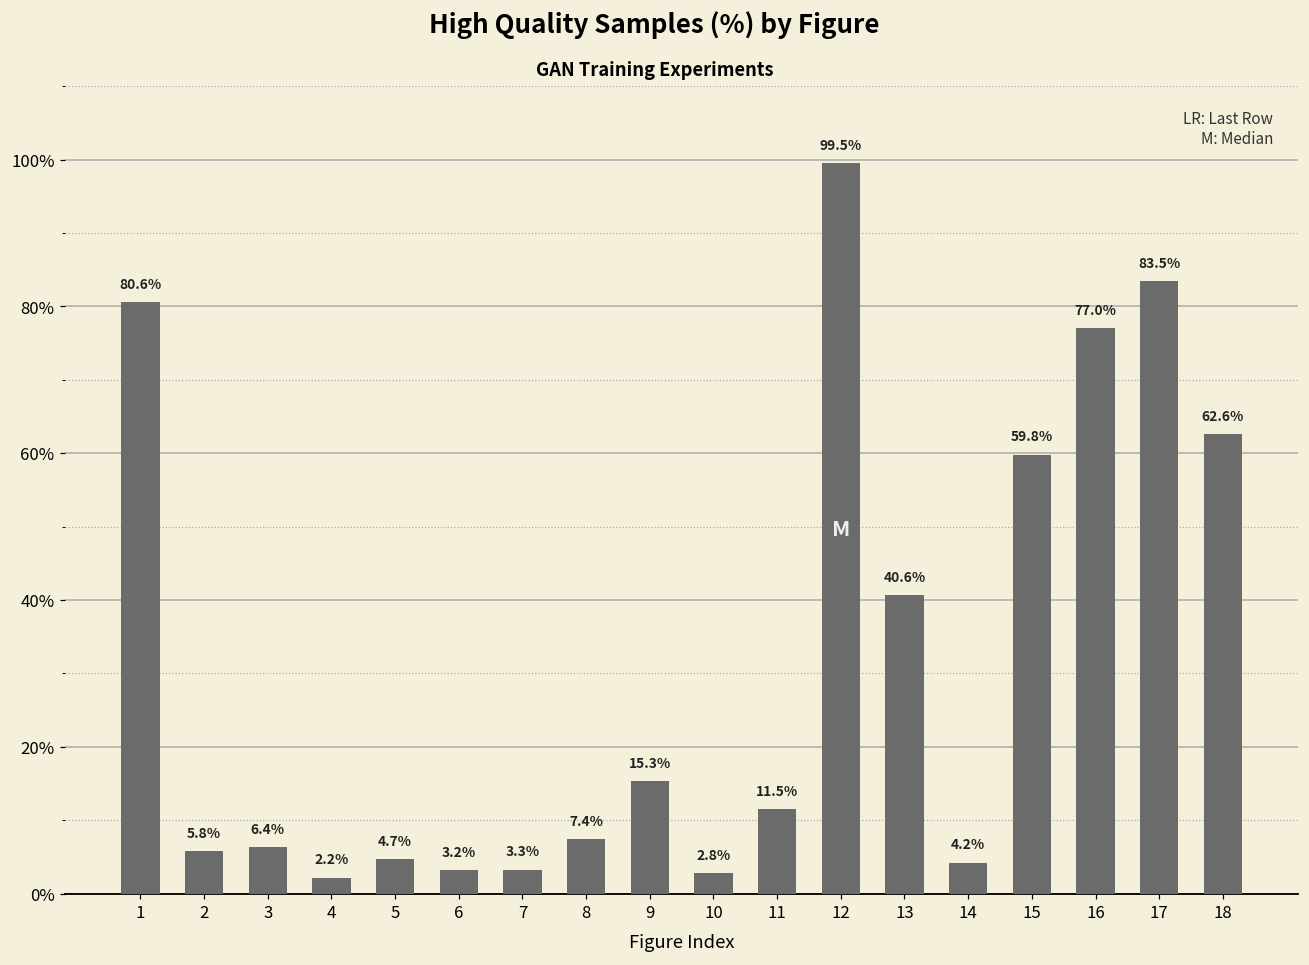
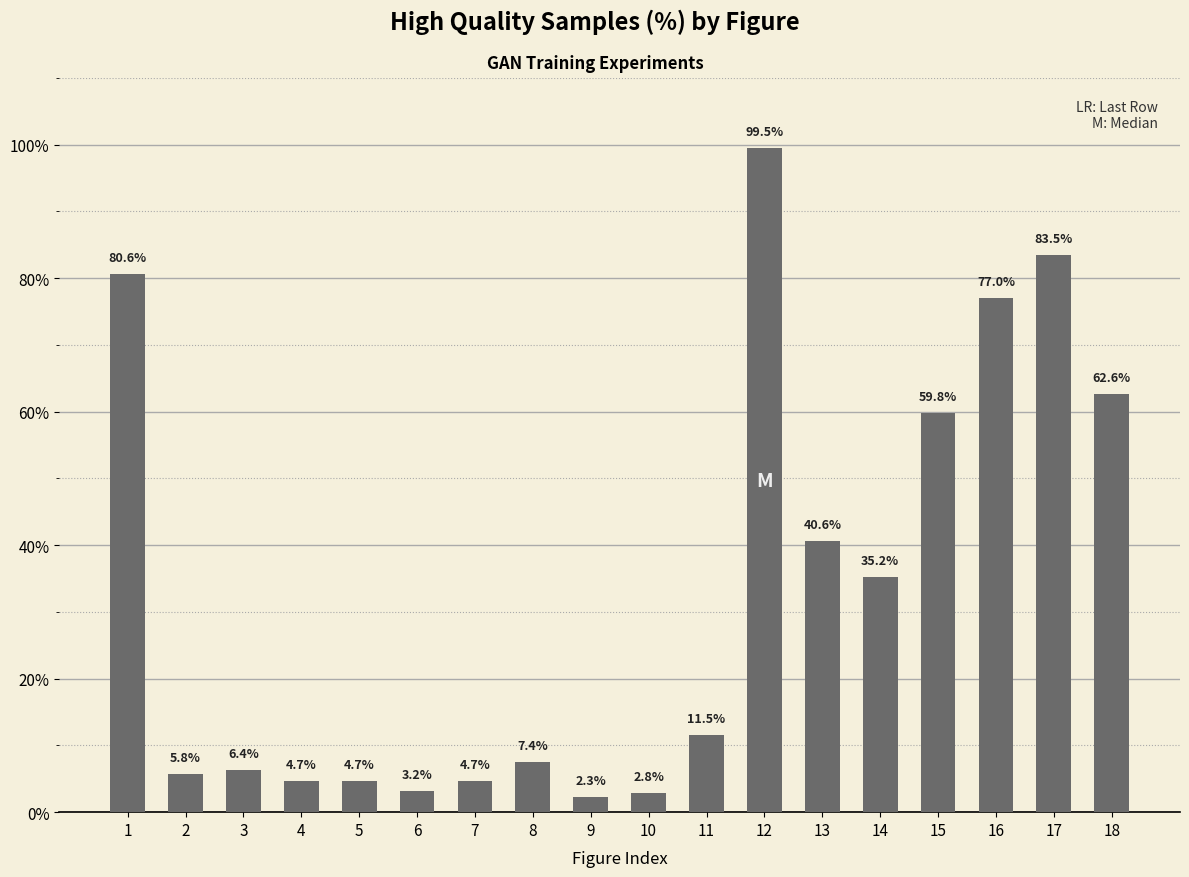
4: 2.2% -> 4.7%
7: 3.3% -> 4.7%
9: 15.3% -> 2.3%
14: 4.2% -> 35.2%
